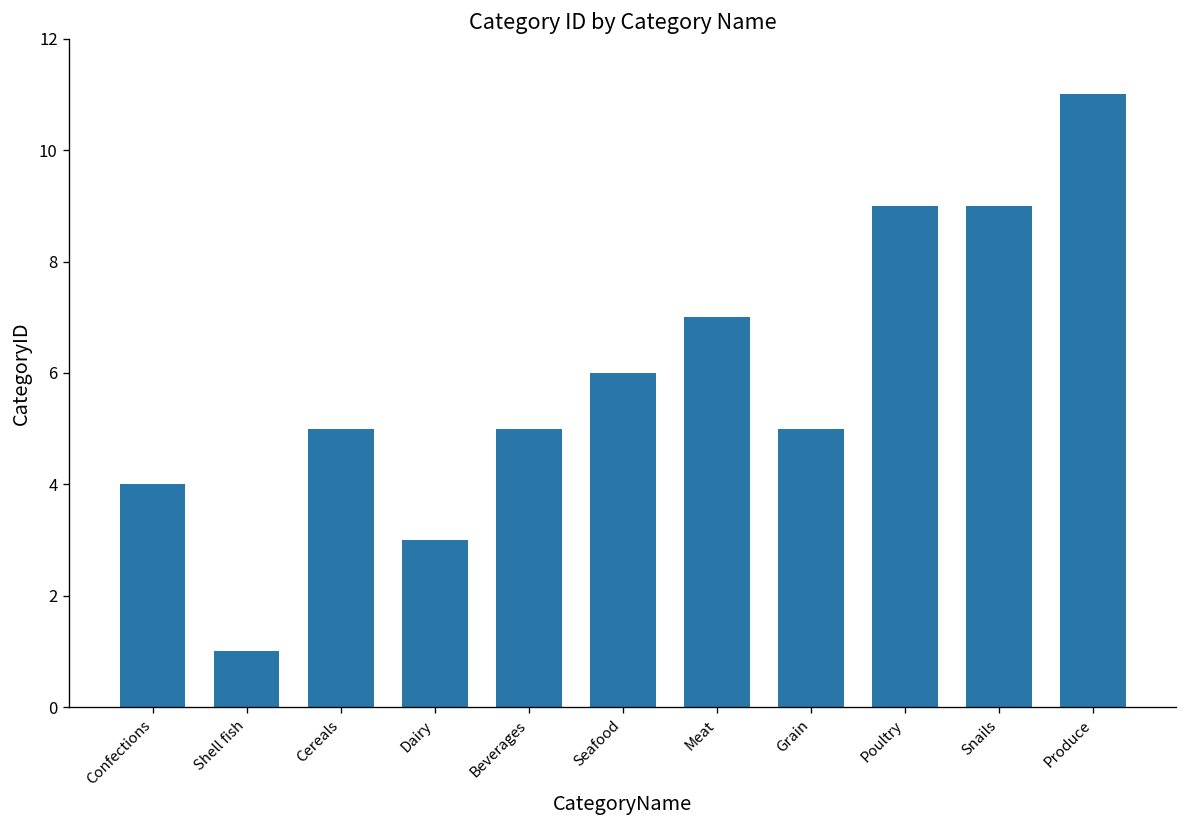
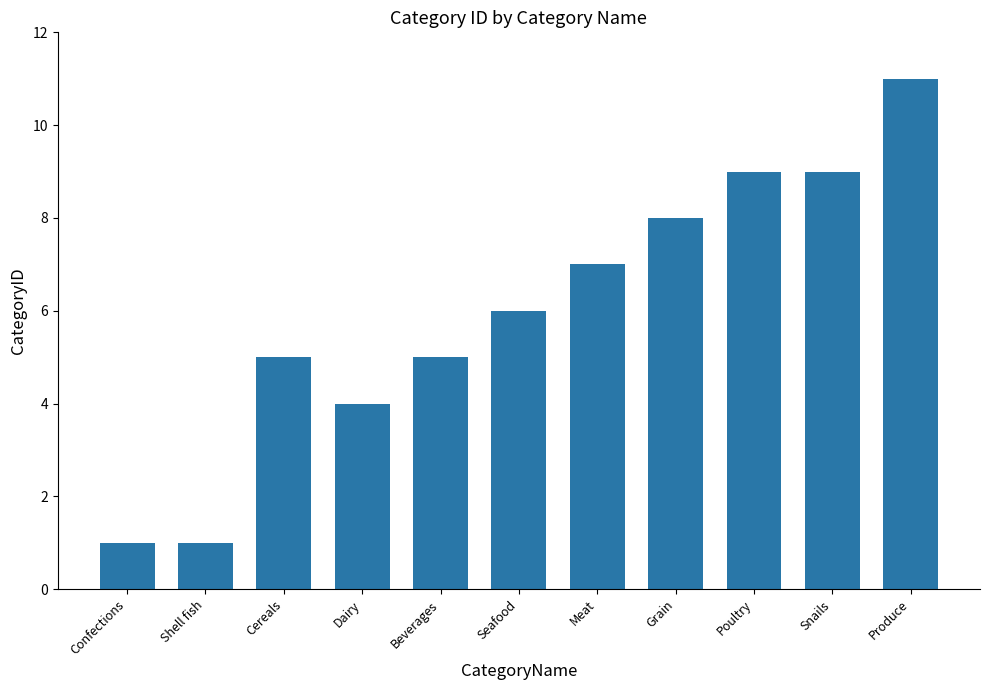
Confections: 4 -> 1
Dairy: 3 -> 4
Grain: 5 -> 8
